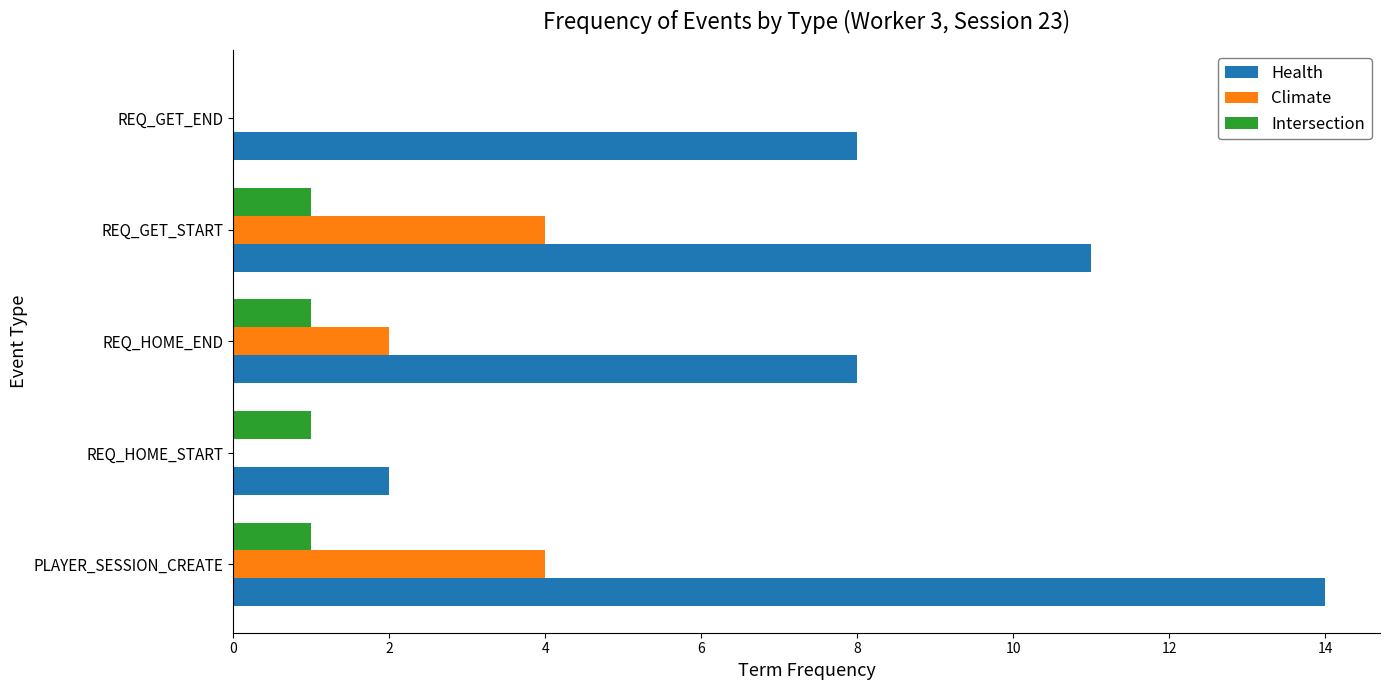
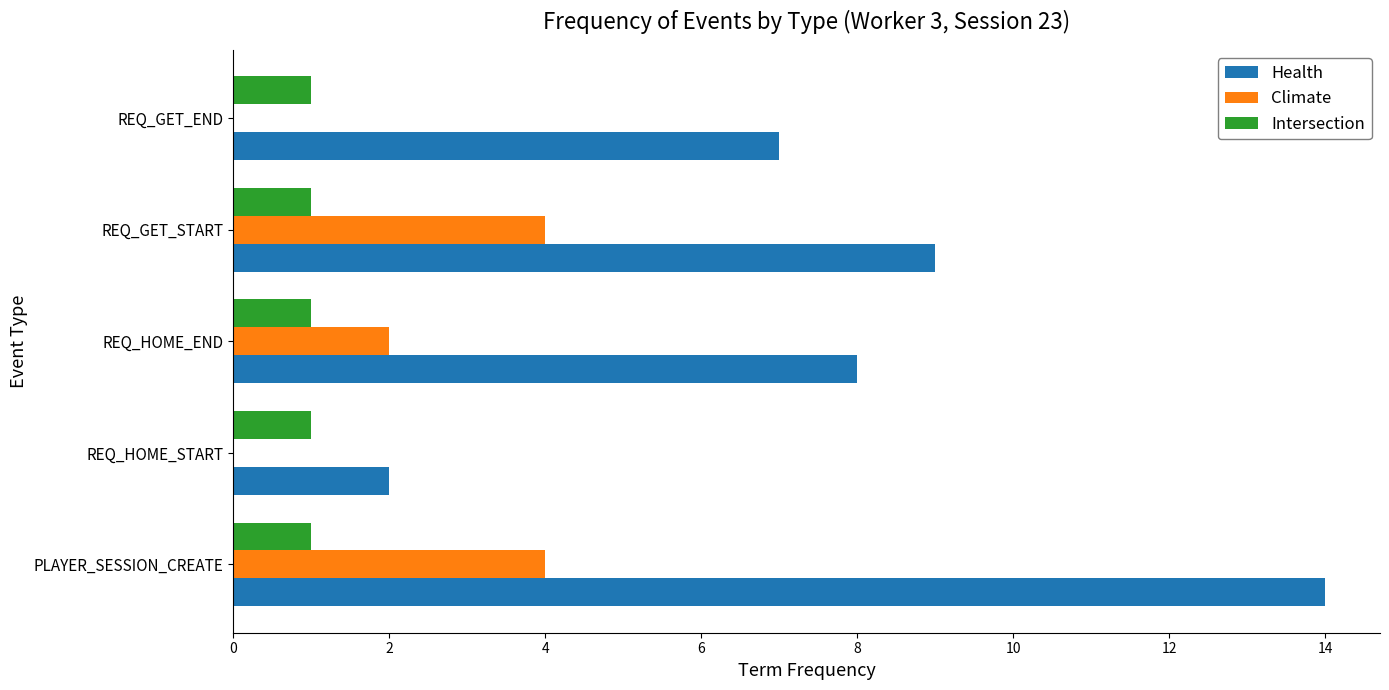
Intersection, REQ_GET_END: 0 -> 1
Health, REQ_GET_END: 8 -> 7
Health, REQ_GET_START: 11 -> 9
